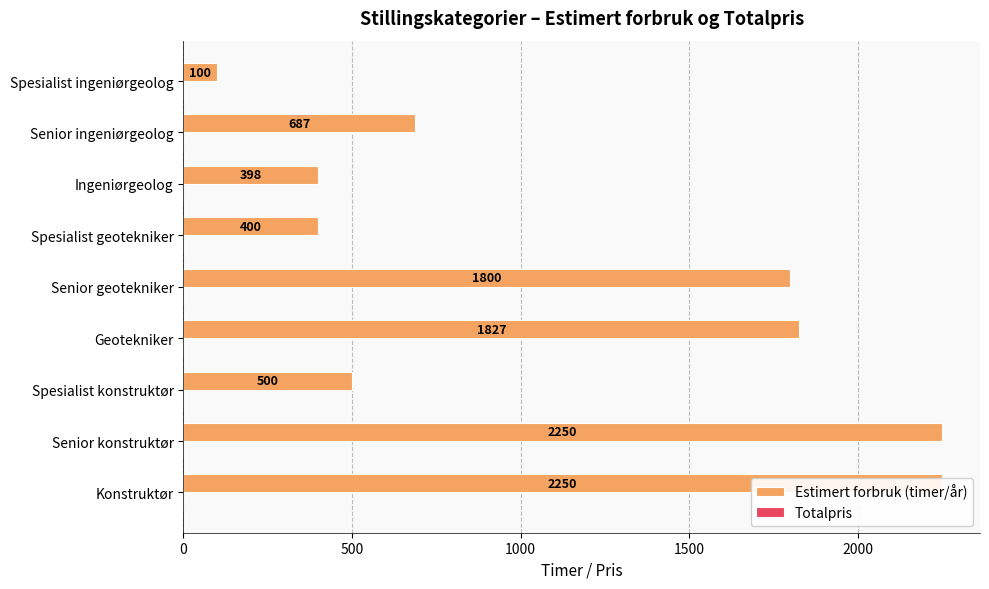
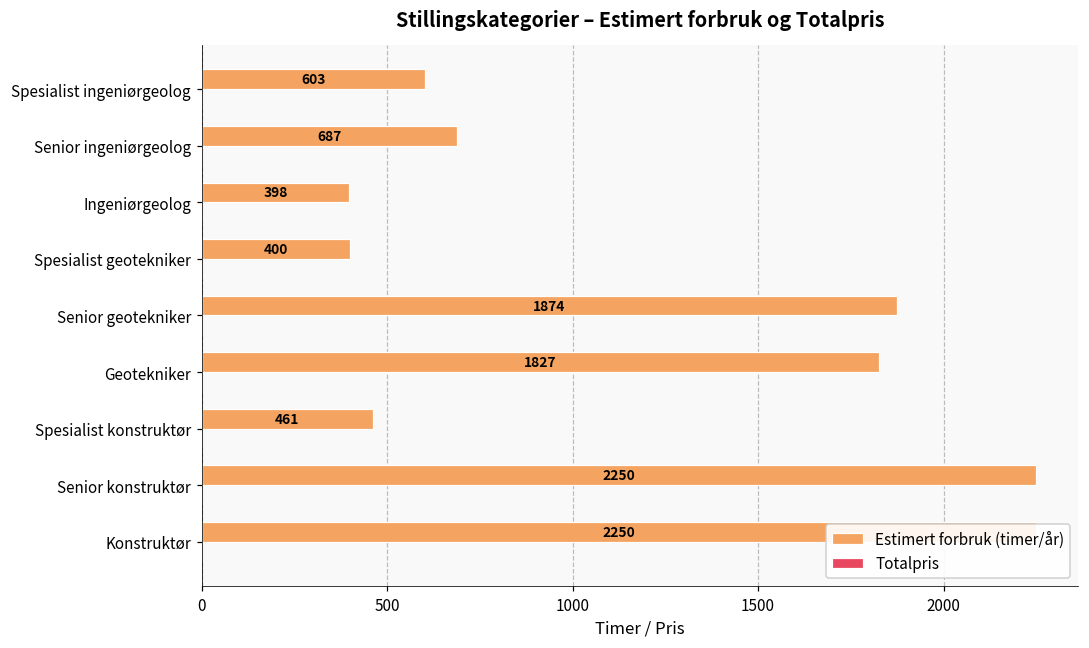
Estimert forbruk (timer/år), Spesialist ingeniørgeolog: 100 -> 603
Estimert forbruk (timer/år), Senior geotekniker: 1800 -> 1874
Estimert forbruk (timer/år), Spesialist konstruktør: 500 -> 461
